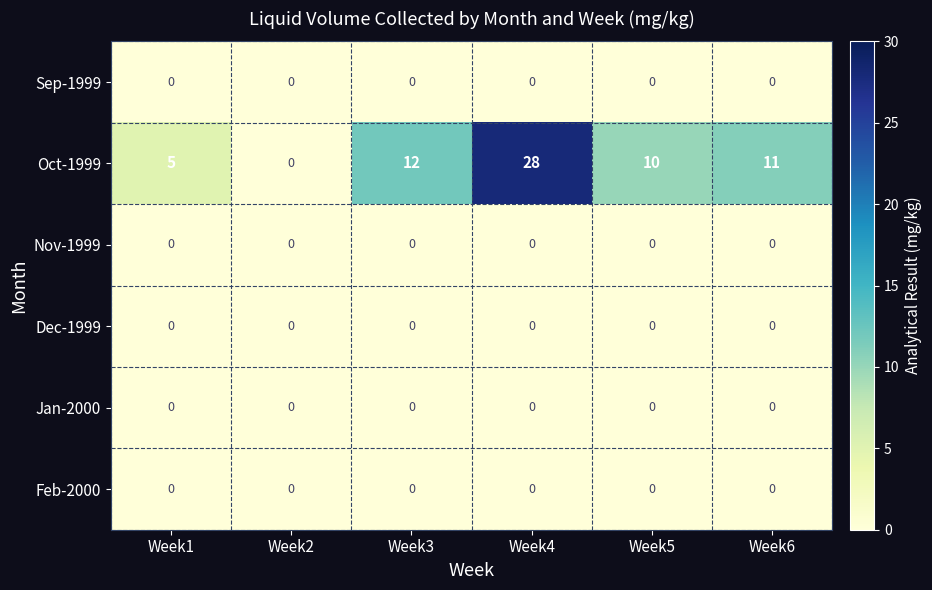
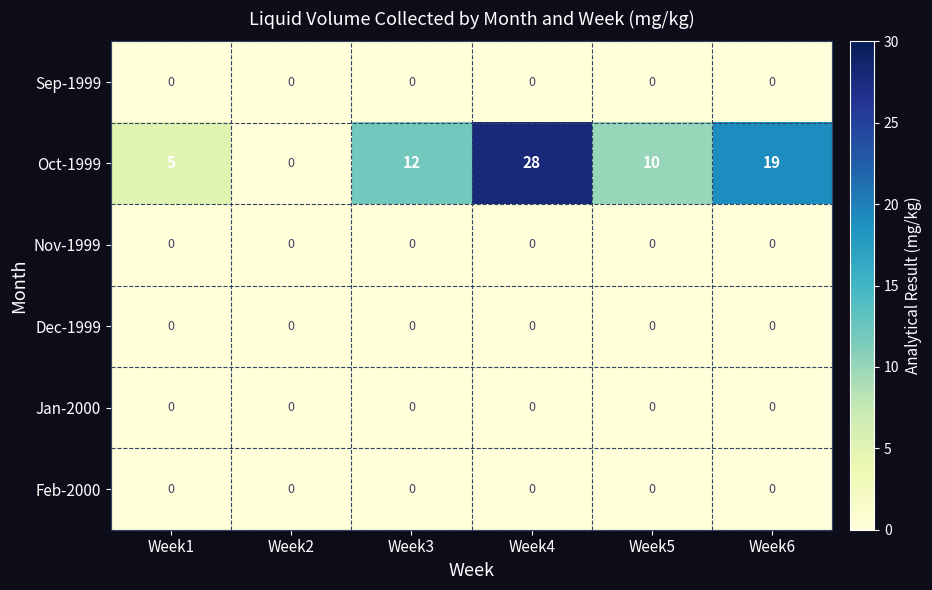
Oct-1999, Week6: 11 -> 19
